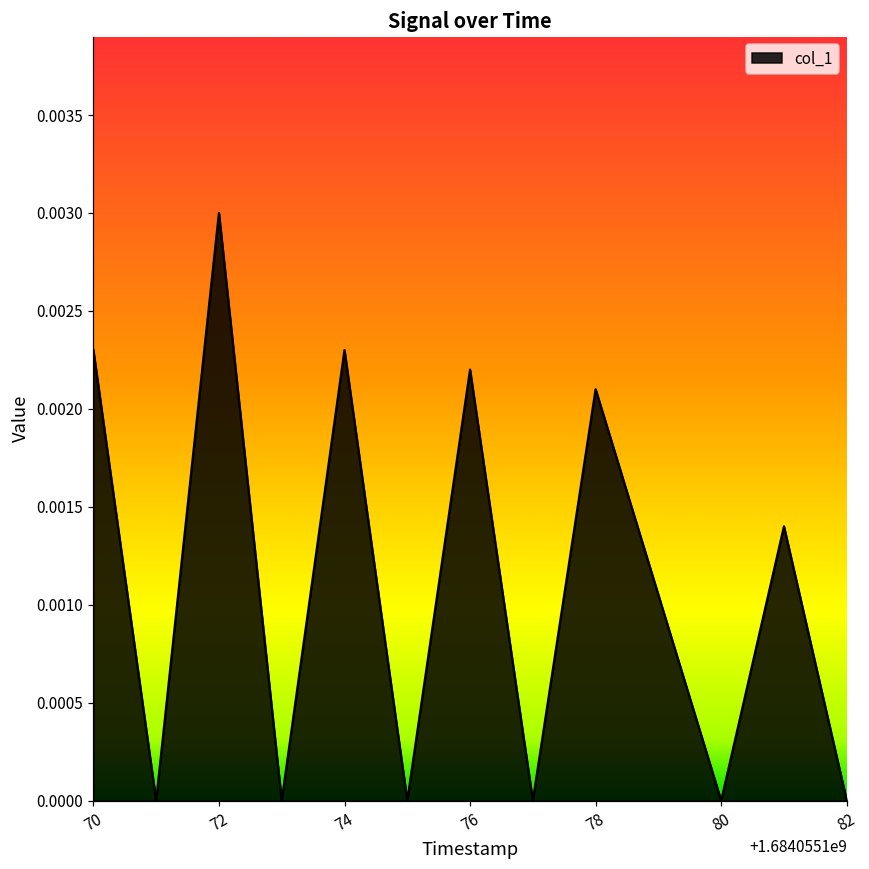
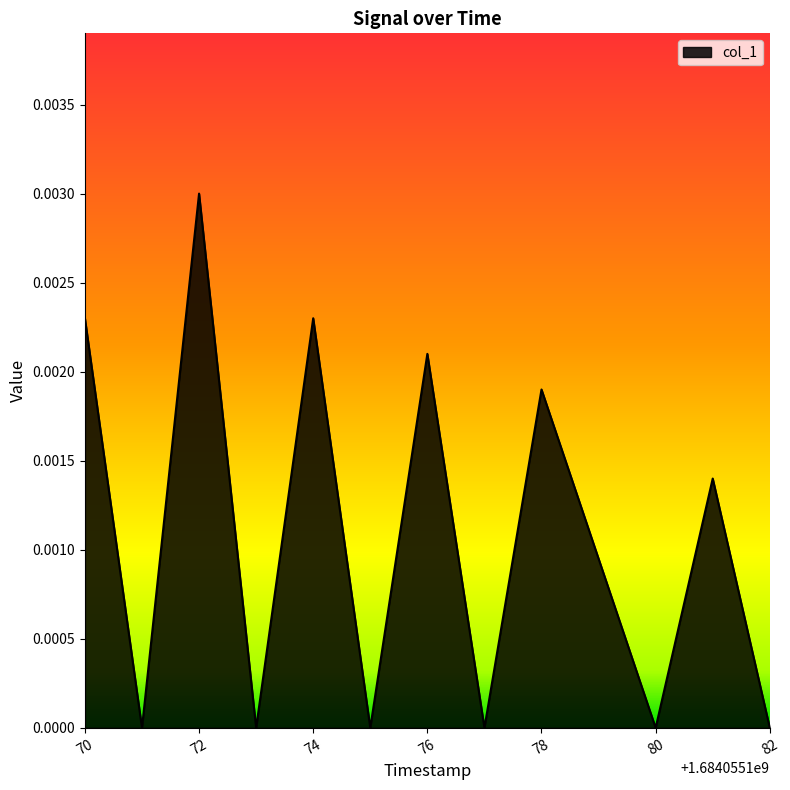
76: 0.0022 -> 0.0021
78: 0.0021 -> 0.0019
